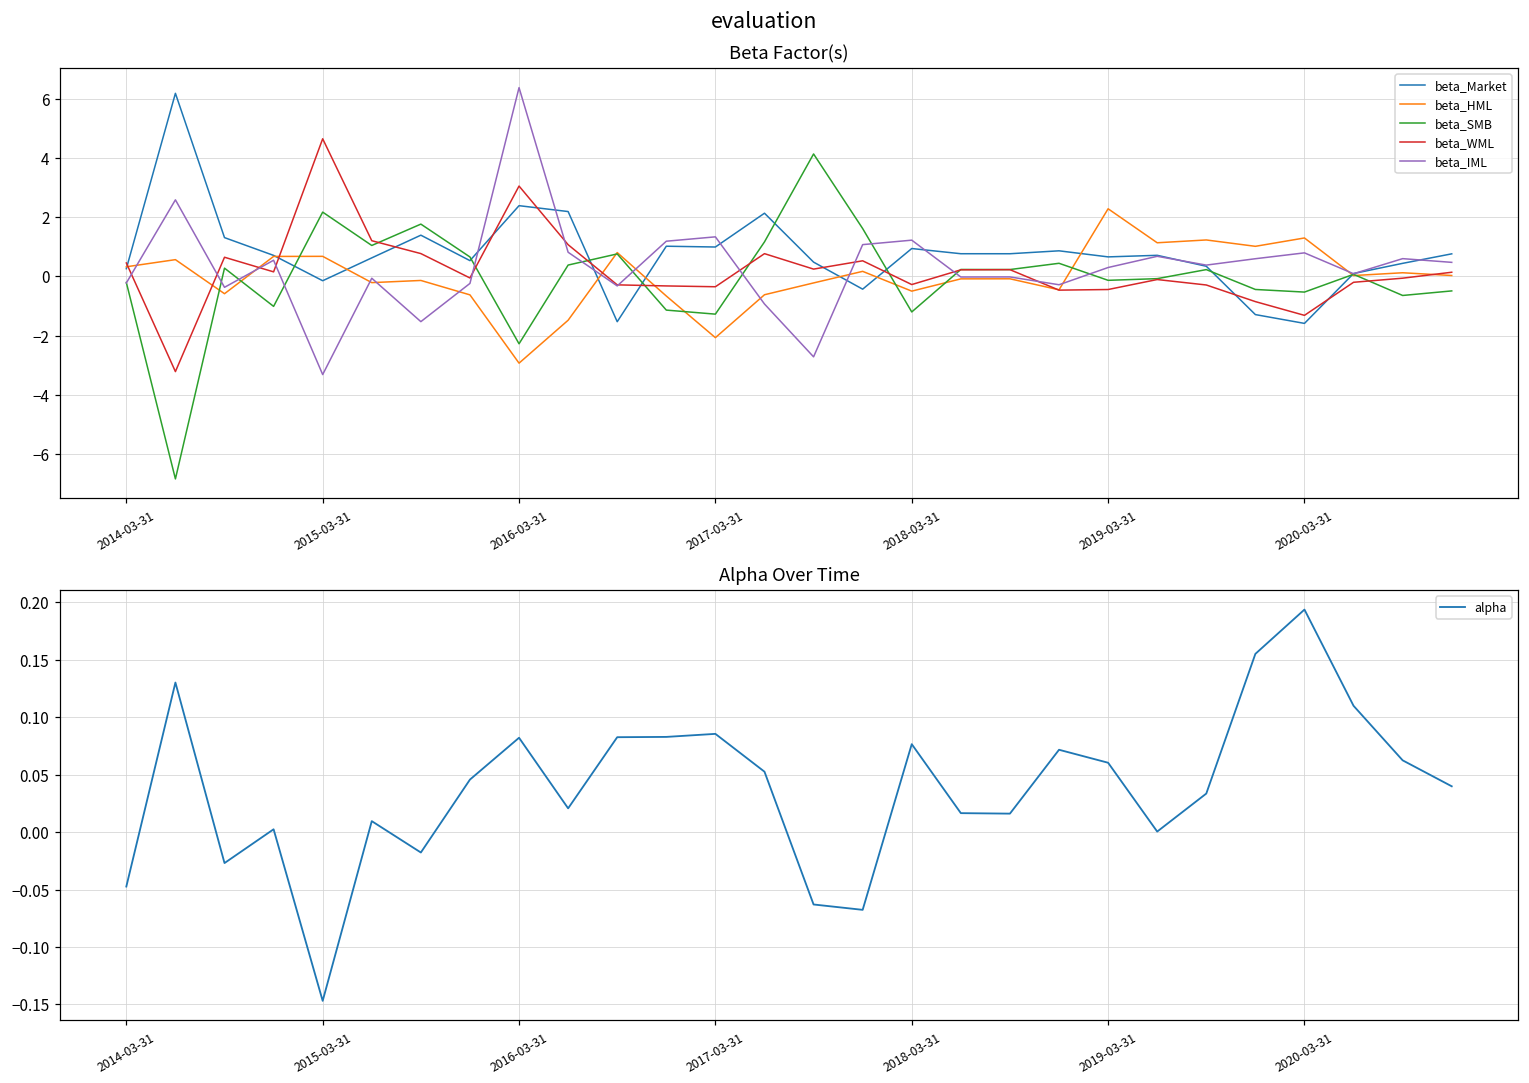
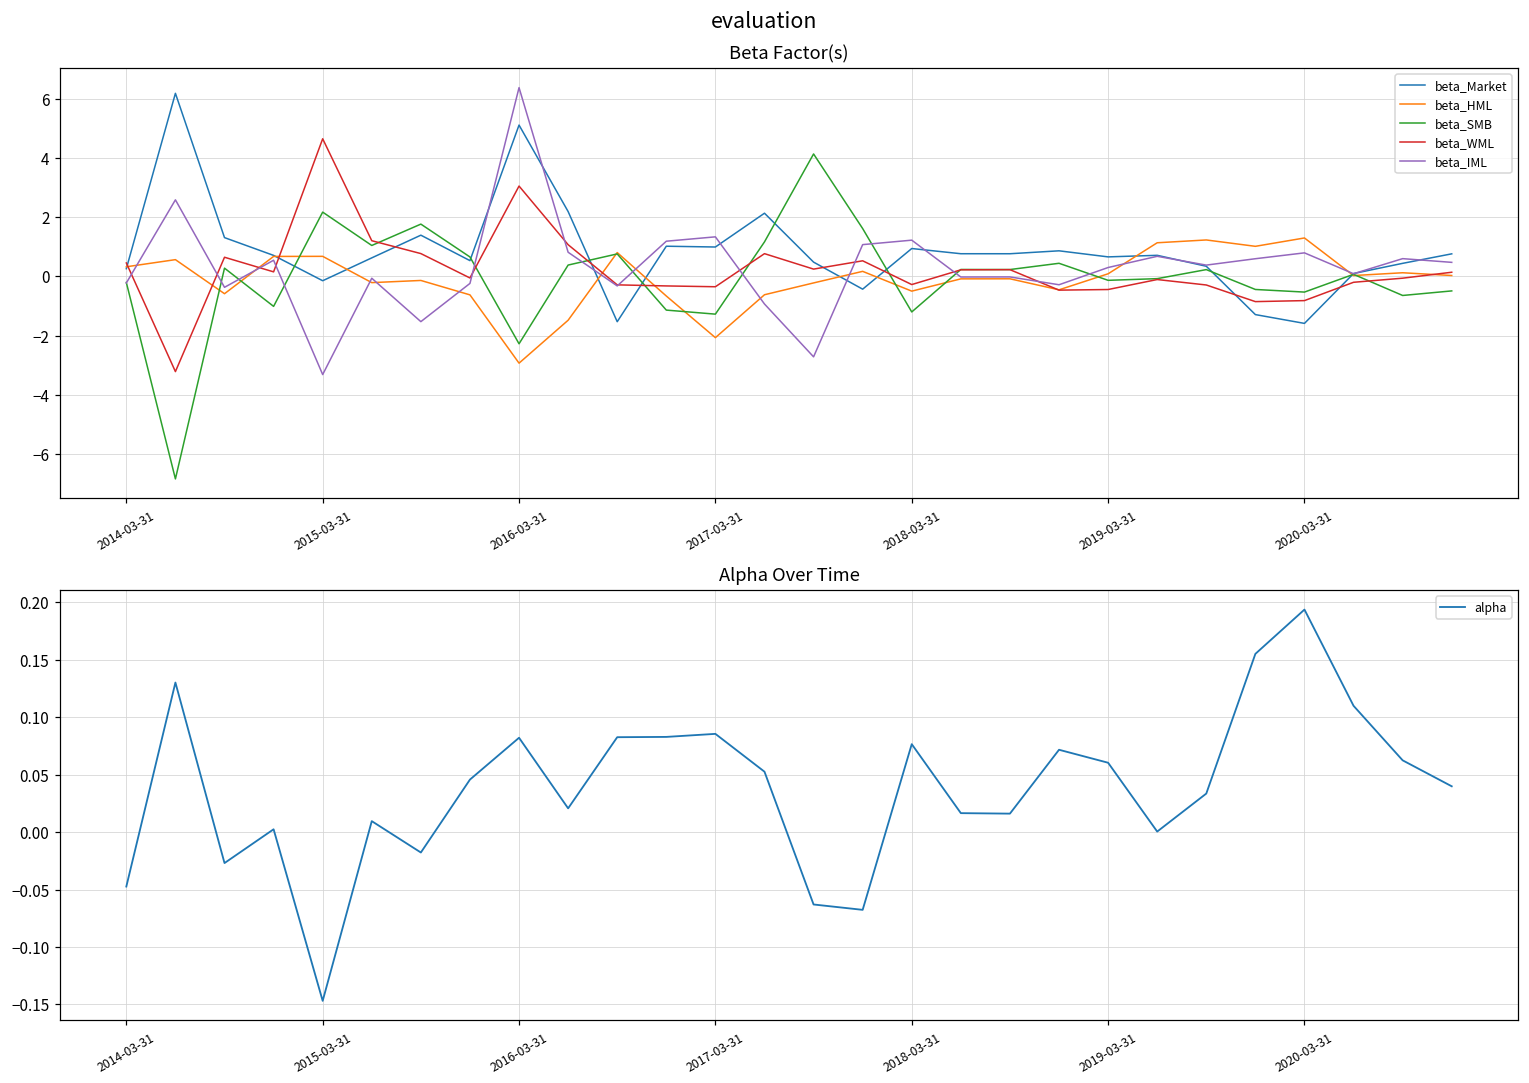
Beta Factor(s), beta_Market, 2016-03-31: 2.4 -> 5.1
Beta Factor(s), beta_HML, 2019-03-31: 2.3 -> 0.1
Beta Factor(s), beta_WML, 2020-03-31: -1.3 -> -0.8
